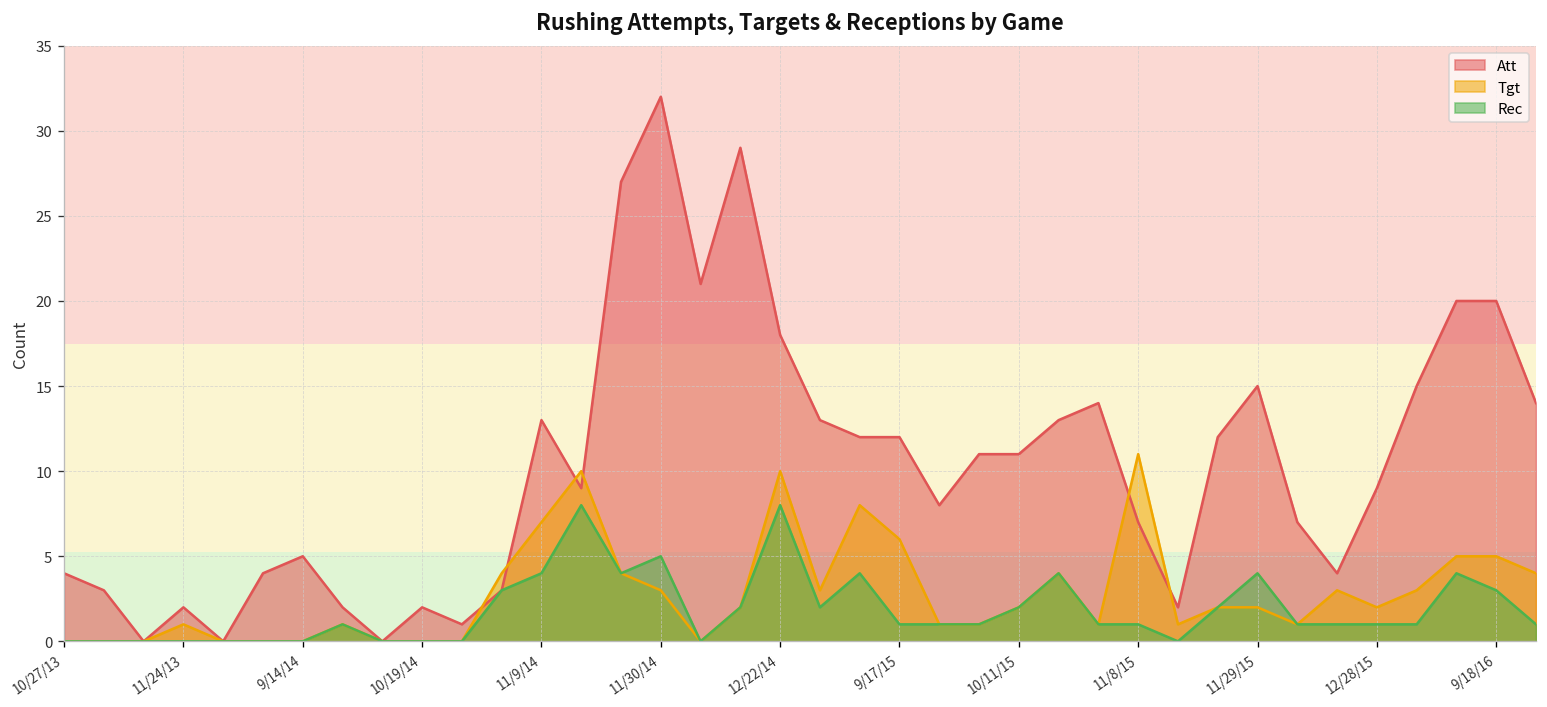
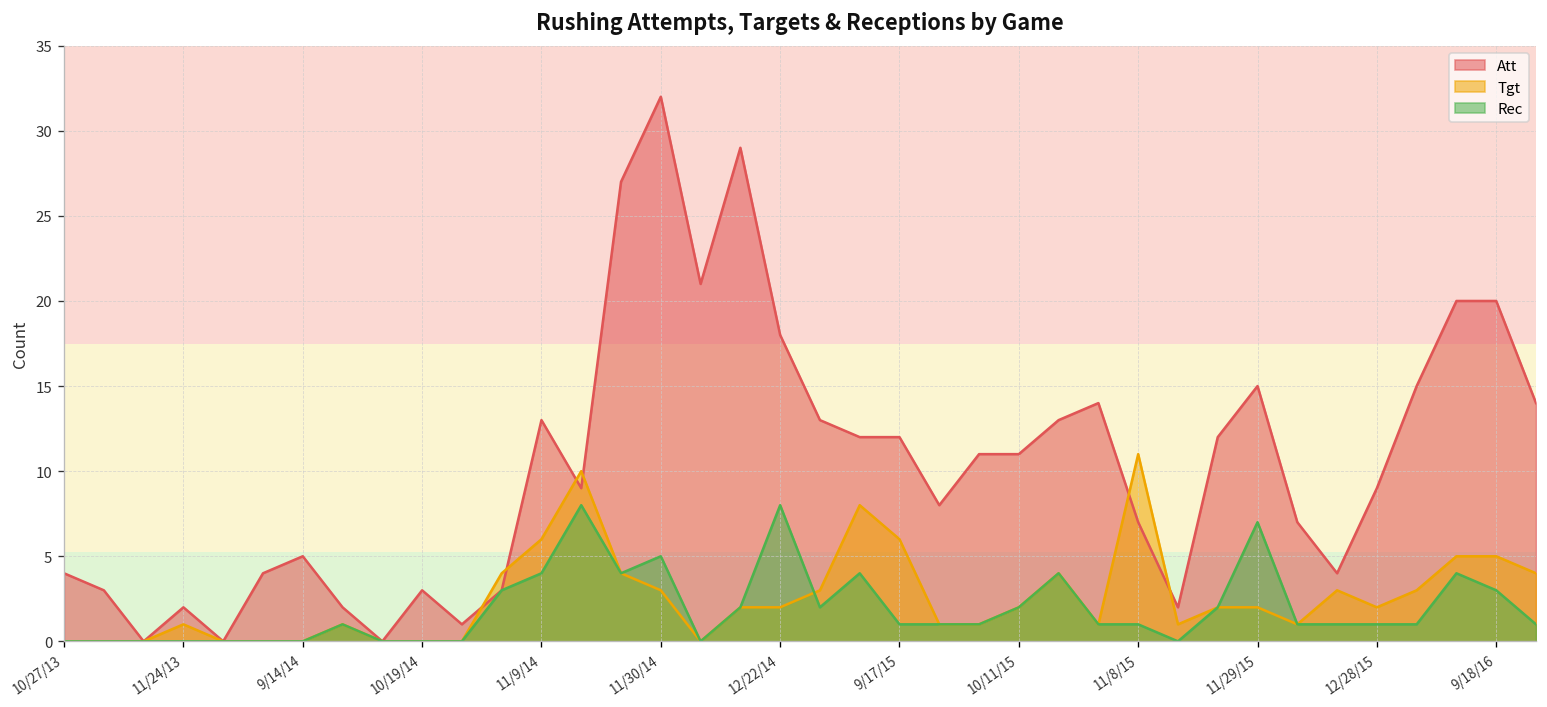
Att, 10/19/14: 2 -> 3
Tgt, 11/9/14: 7 -> 6
Tgt, 12/22/14: 10 -> 2
Rec, 11/29/15: 4 -> 7
